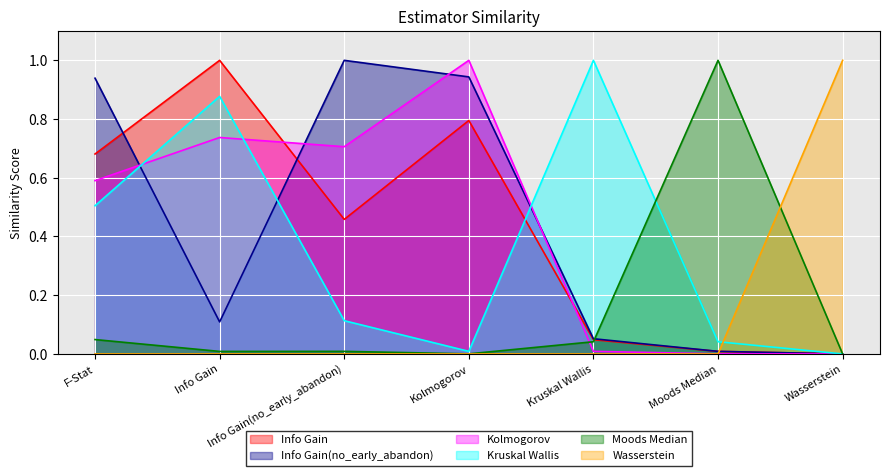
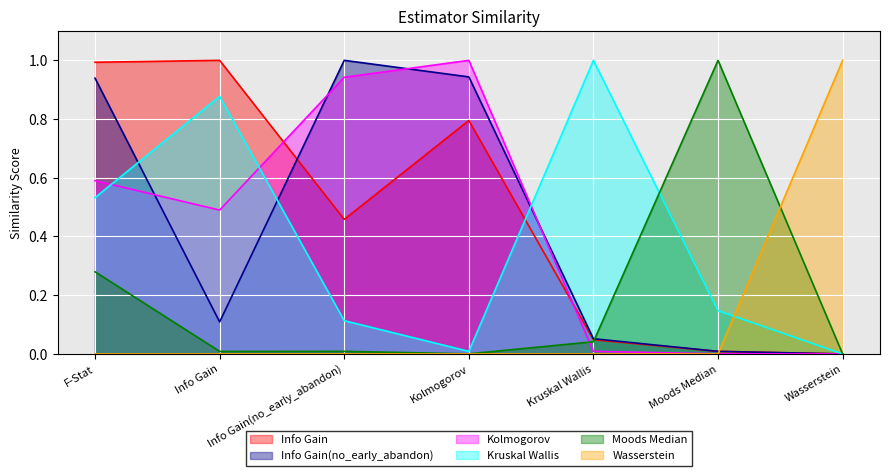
Info Gain, F-Stat: 0.68 -> 0.99
Kruskal Wallis, F-Stat: 0.50 -> 0.53
Moods Median, F-Stat: 0.05 -> 0.28
Kolmogorov, Info Gain: 0.74 -> 0.49
Kolmogorov, Info Gain(no_early_abandon): 0.71 -> 0.94
Kruskal Wallis, Moods Median: 0.04 -> 0.15
